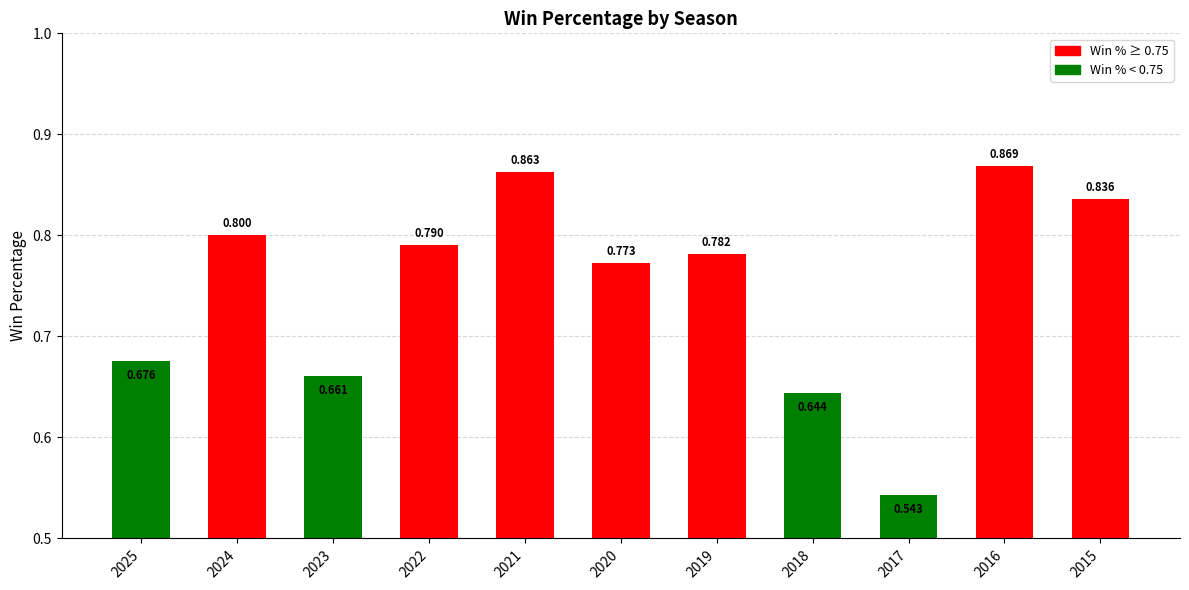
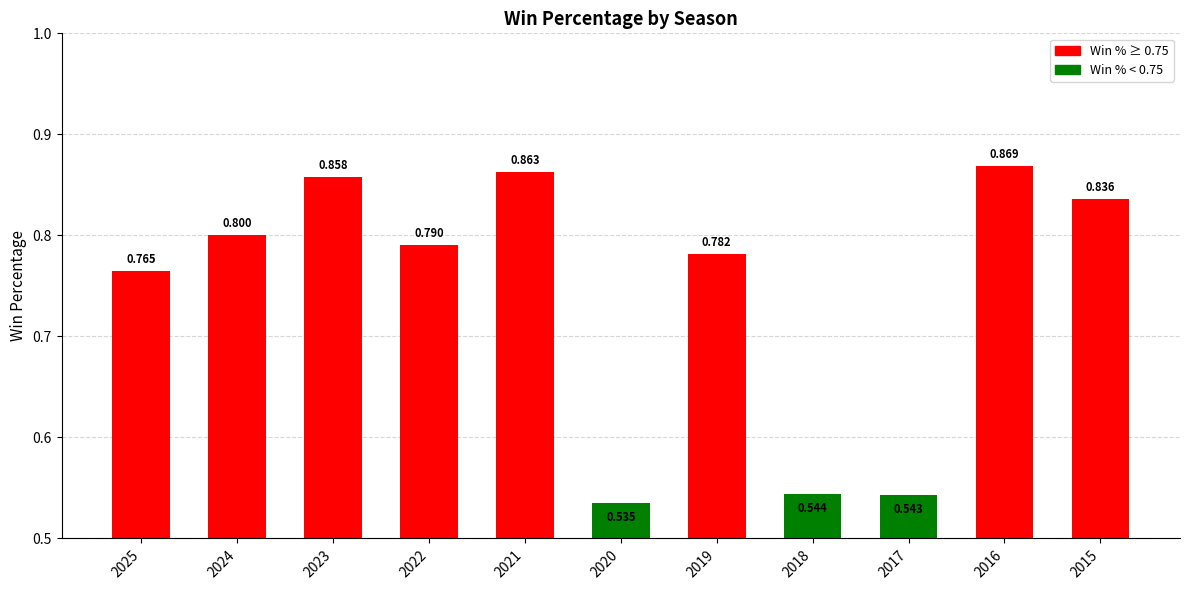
2025: 0.676 -> 0.765
2023: 0.661 -> 0.858
2020: 0.773 -> 0.535
2018: 0.644 -> 0.544
